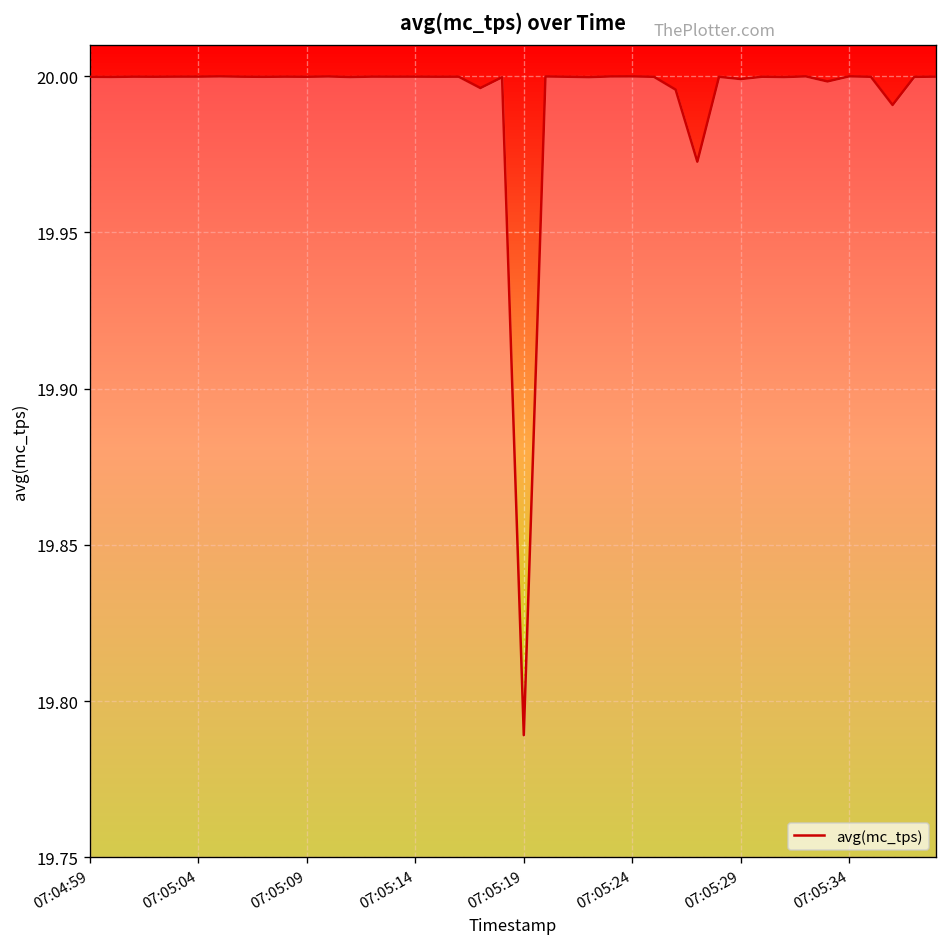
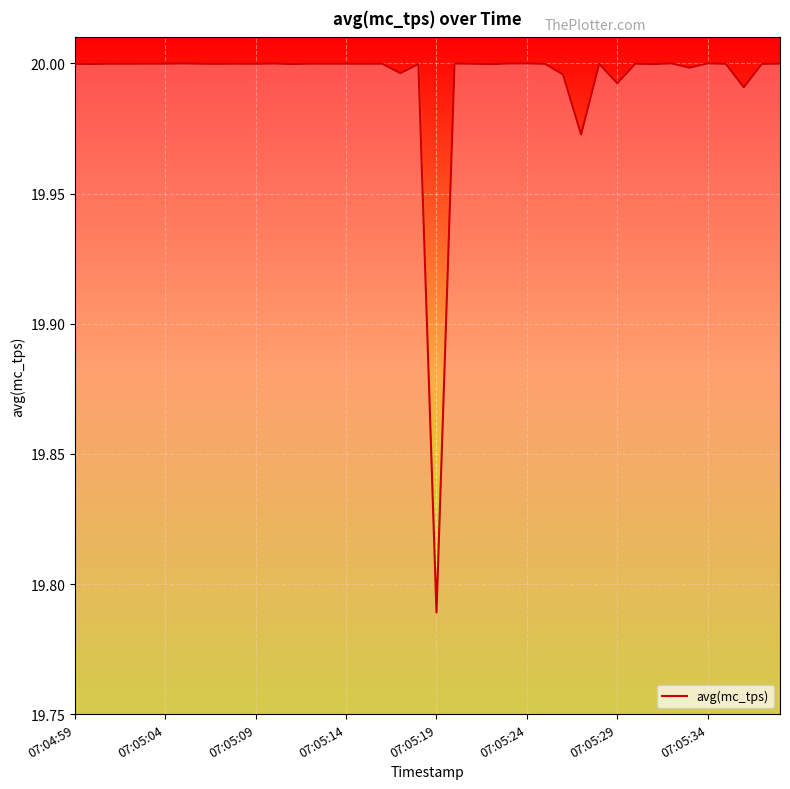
07:05:29: 19.999 -> 19.992
